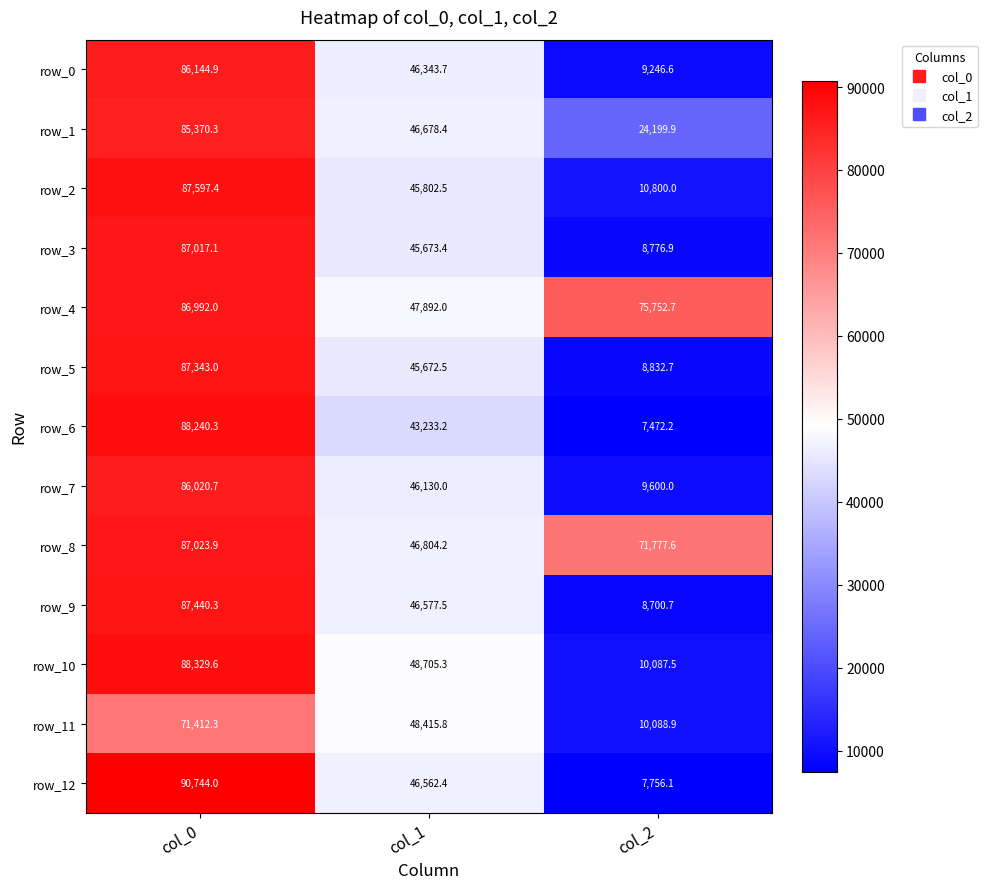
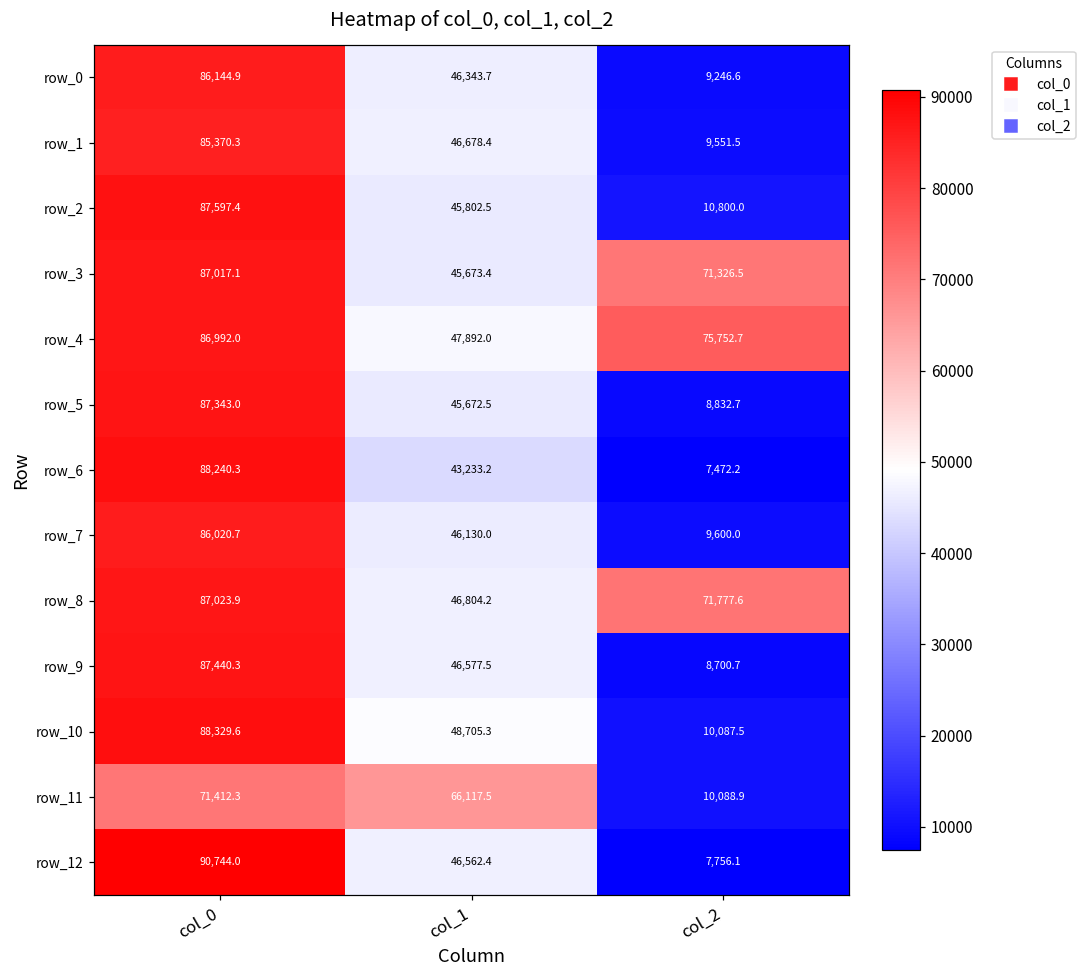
row_1, col_2: 24,199.9 -> 9,551.5
row_3, col_2: 8,776.9 -> 71,326.5
row_11, col_1: 48,415.8 -> 66,117.5
